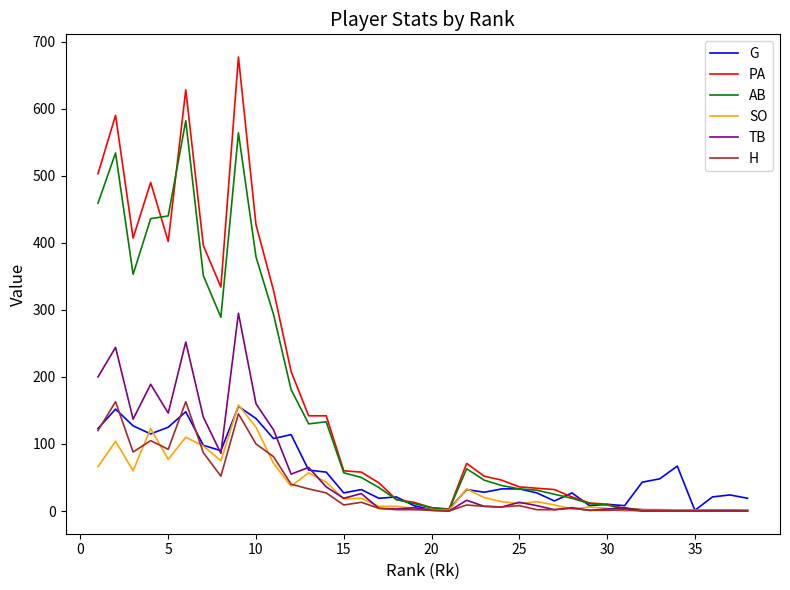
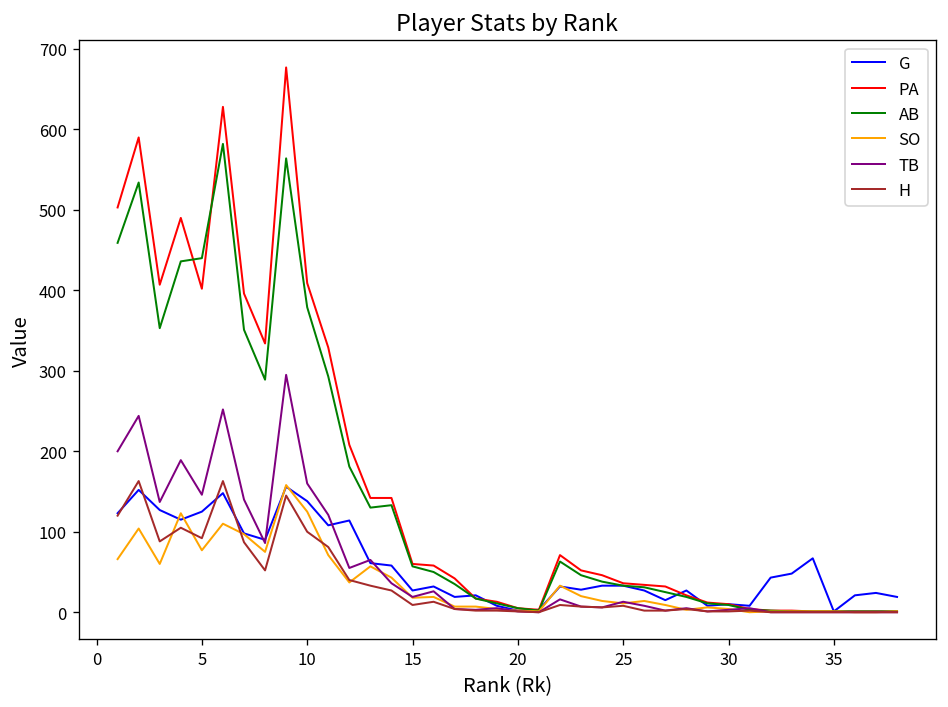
PA, 10: 430 -> 410
